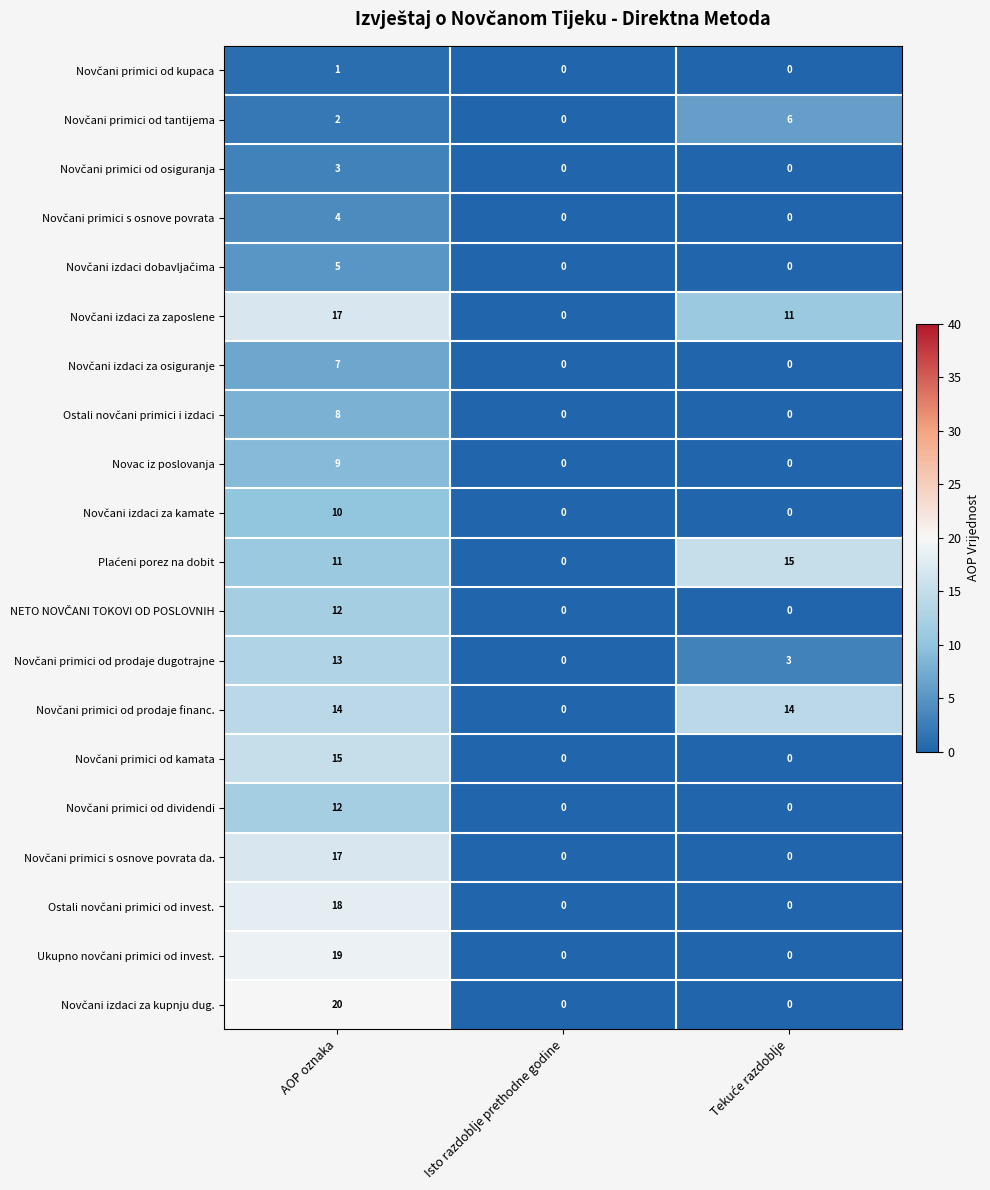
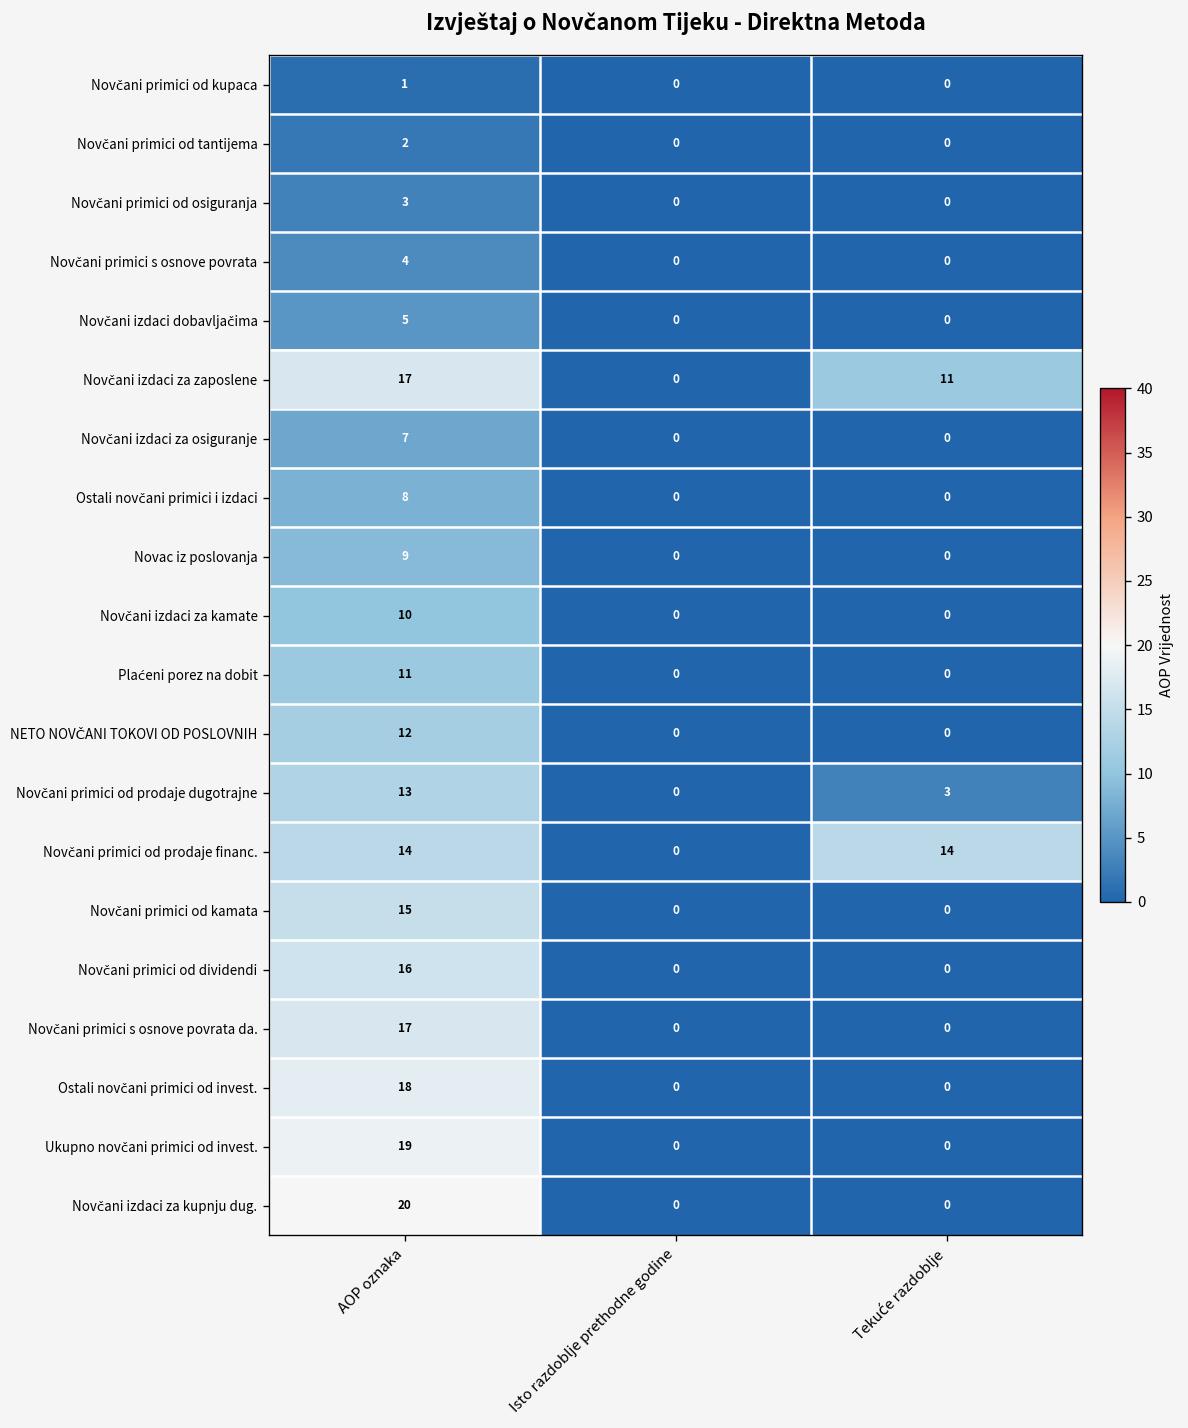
Novčani primici od tantijema, Tekuće razdoblje: 6 -> 0
Plaćeni porez na dobit, Tekuće razdoblje: 15 -> 0
Novčani primici od dividendi, AOP oznaka: 12 -> 16
